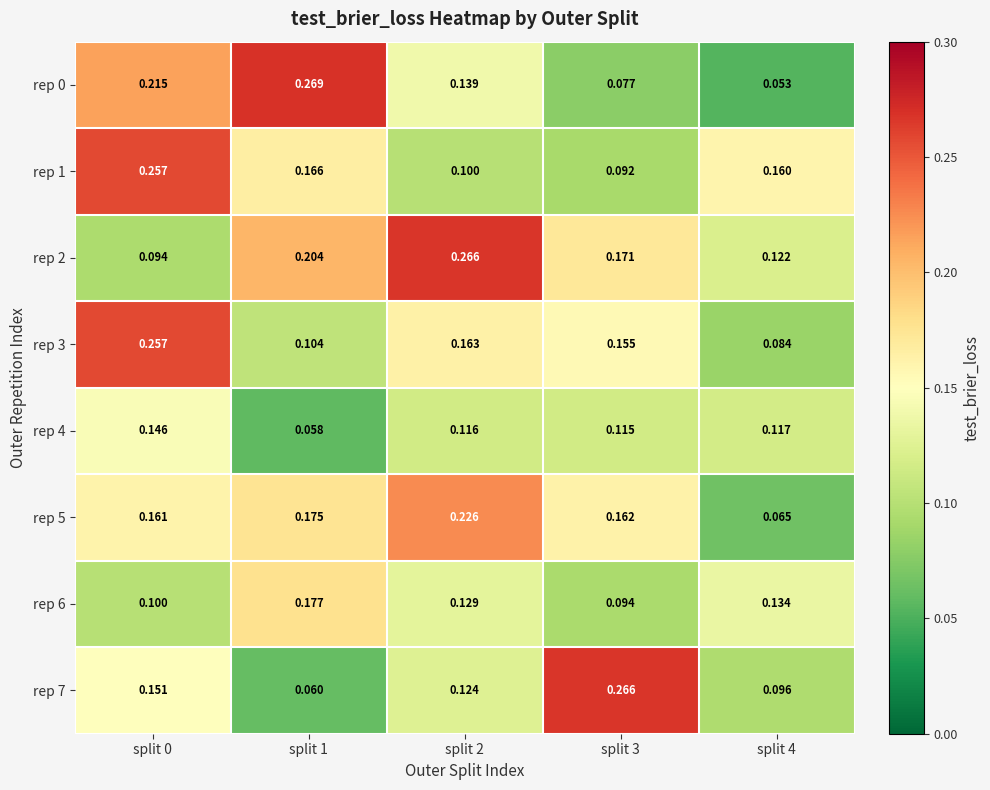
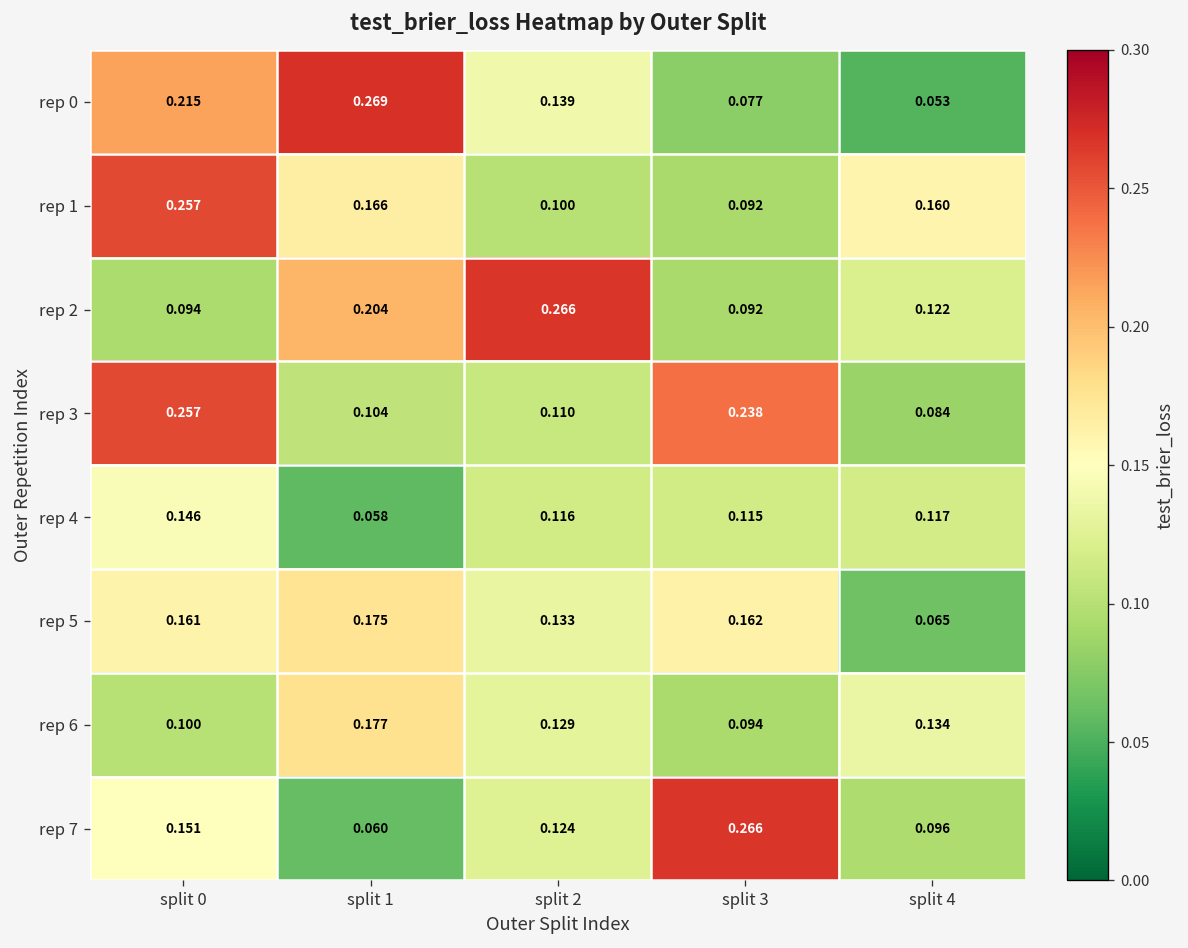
rep 2, split 3: 0.171 -> 0.092
rep 3, split 2: 0.163 -> 0.110
rep 3, split 3: 0.155 -> 0.238
rep 5, split 2: 0.226 -> 0.133
